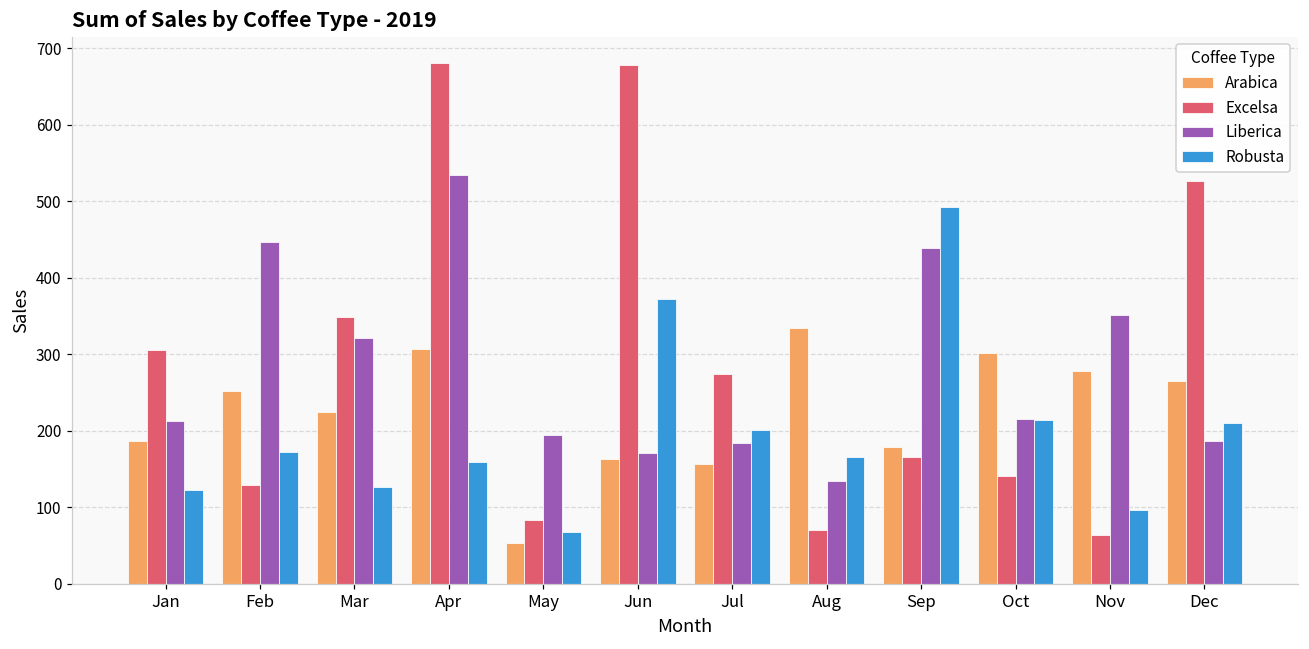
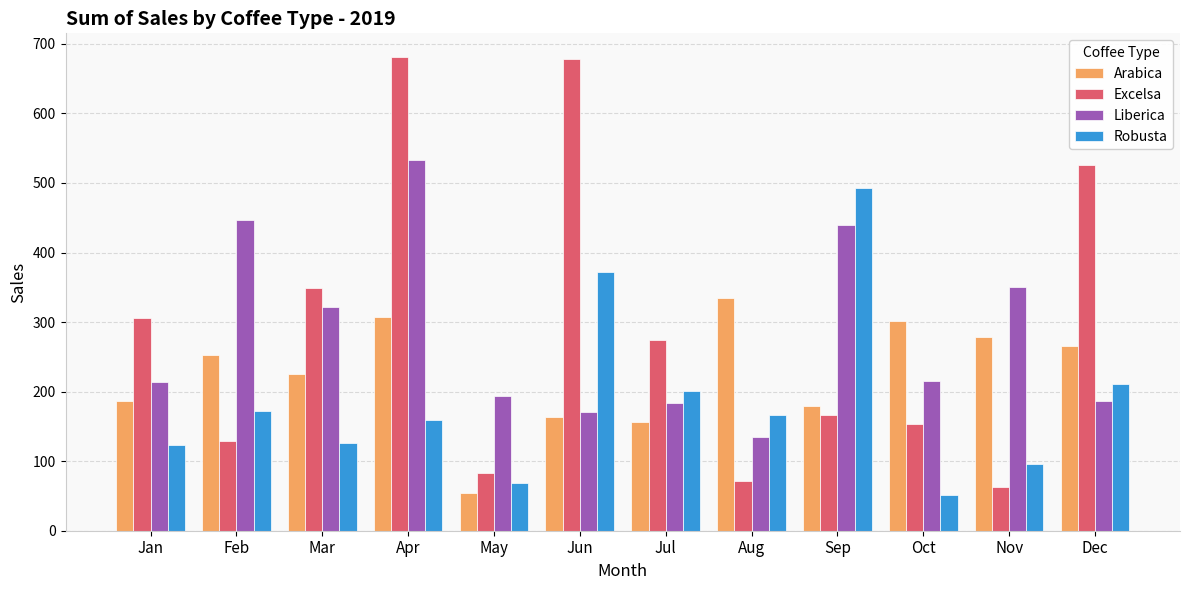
Excelsa, Oct: 140 -> 150
Robusta, Oct: 210 -> 50
